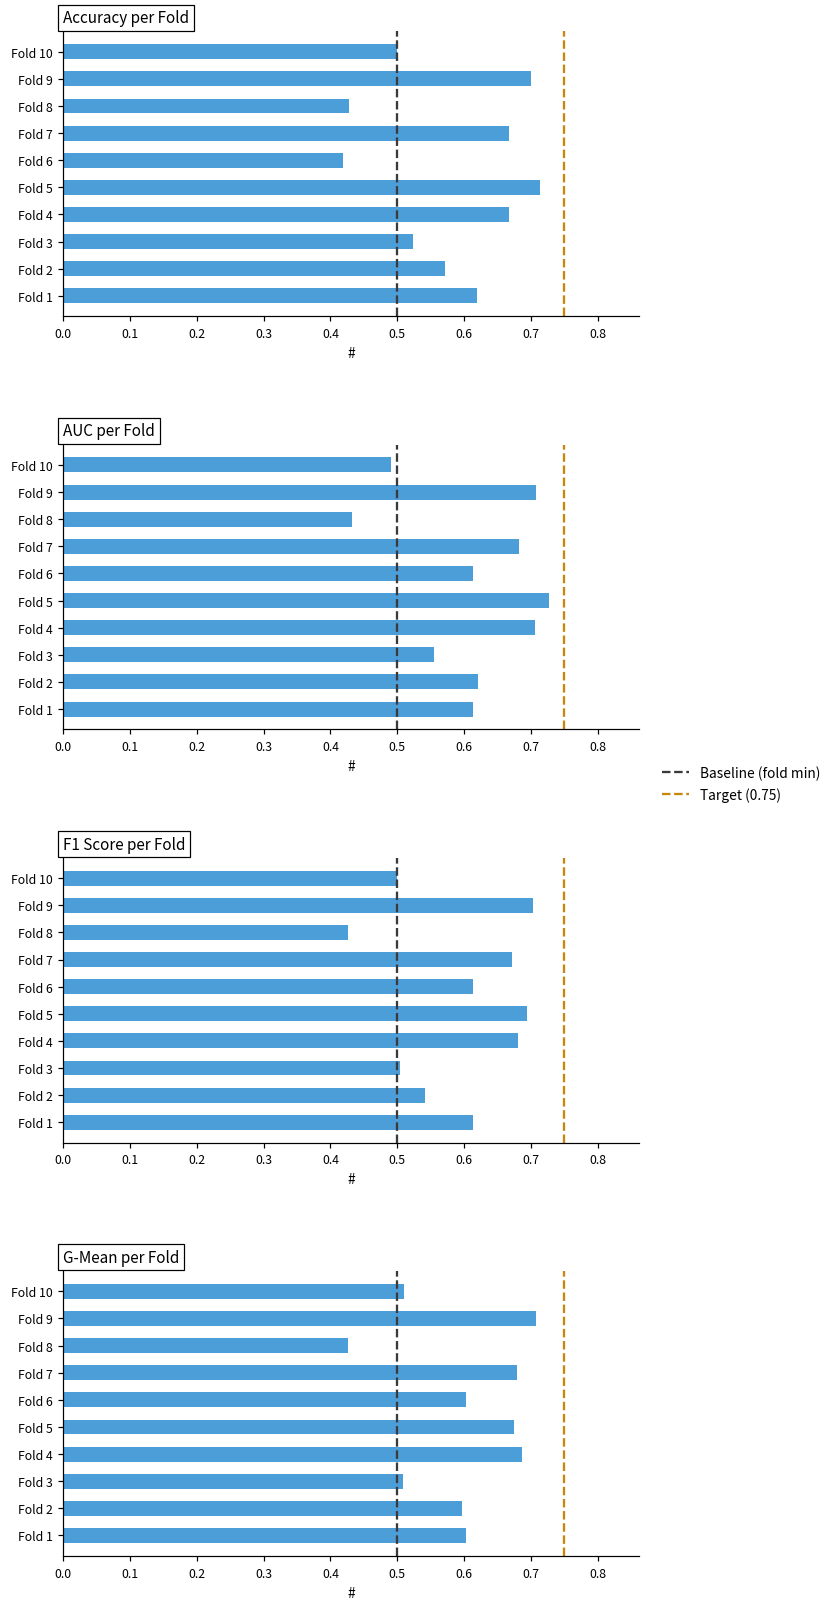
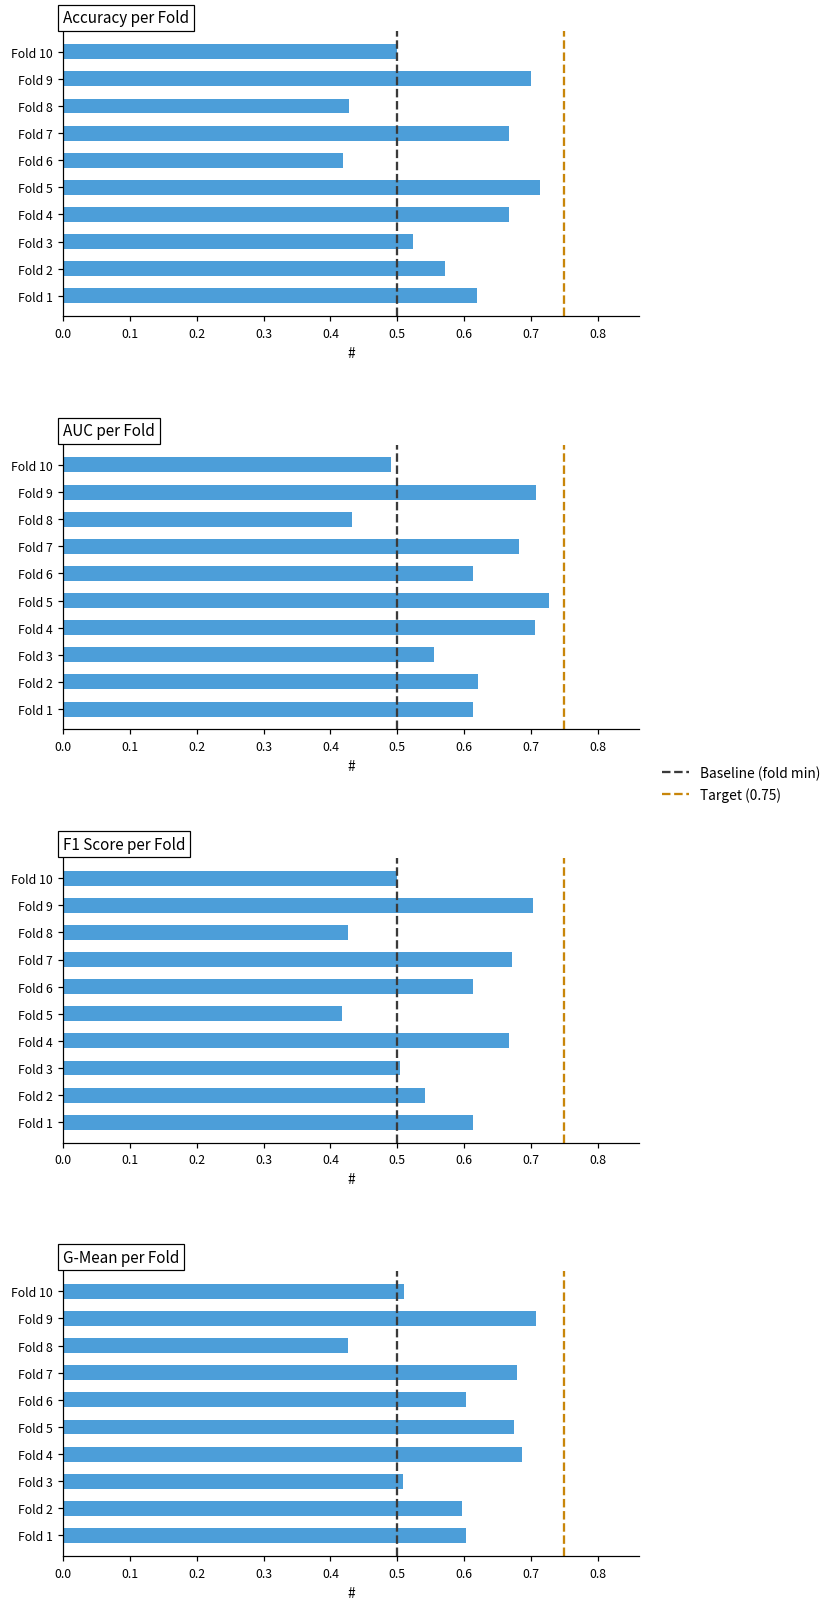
F1 Score per Fold, Fold 5: 0.69 -> 0.42
F1 Score per Fold, Fold 4: 0.68 -> 0.67
